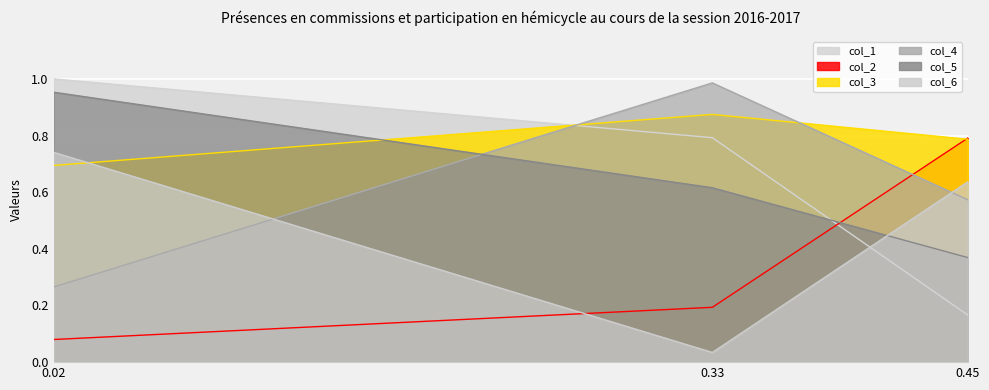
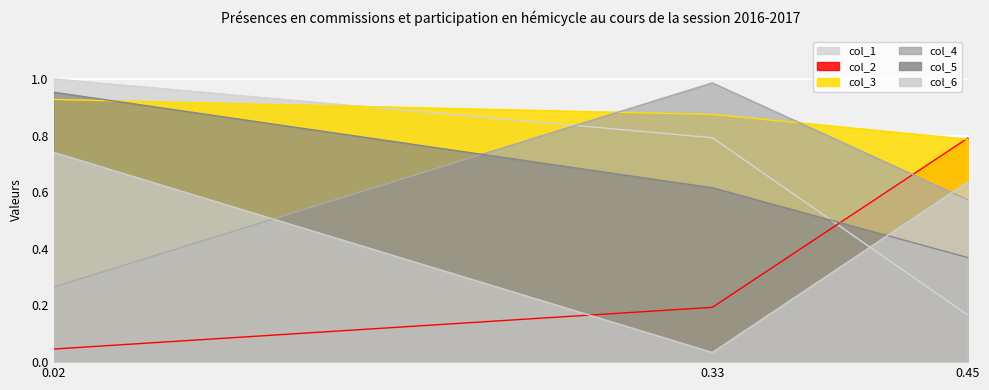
col_2, 0.02: 0.08 -> 0.05
col_3, 0.02: 0.69 -> 0.93
